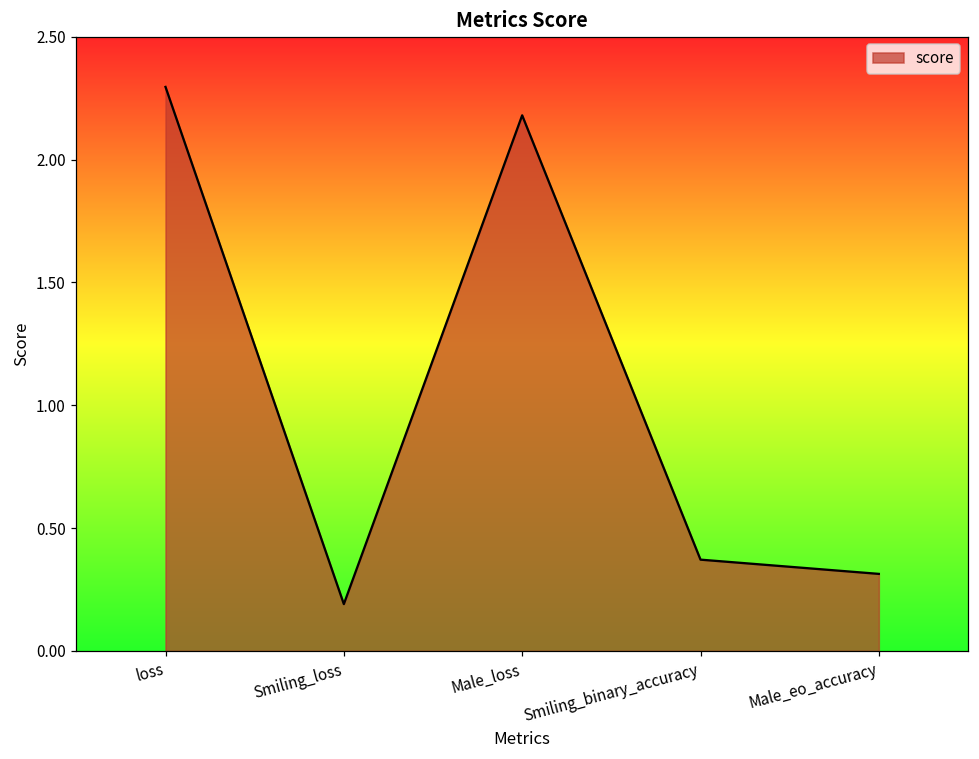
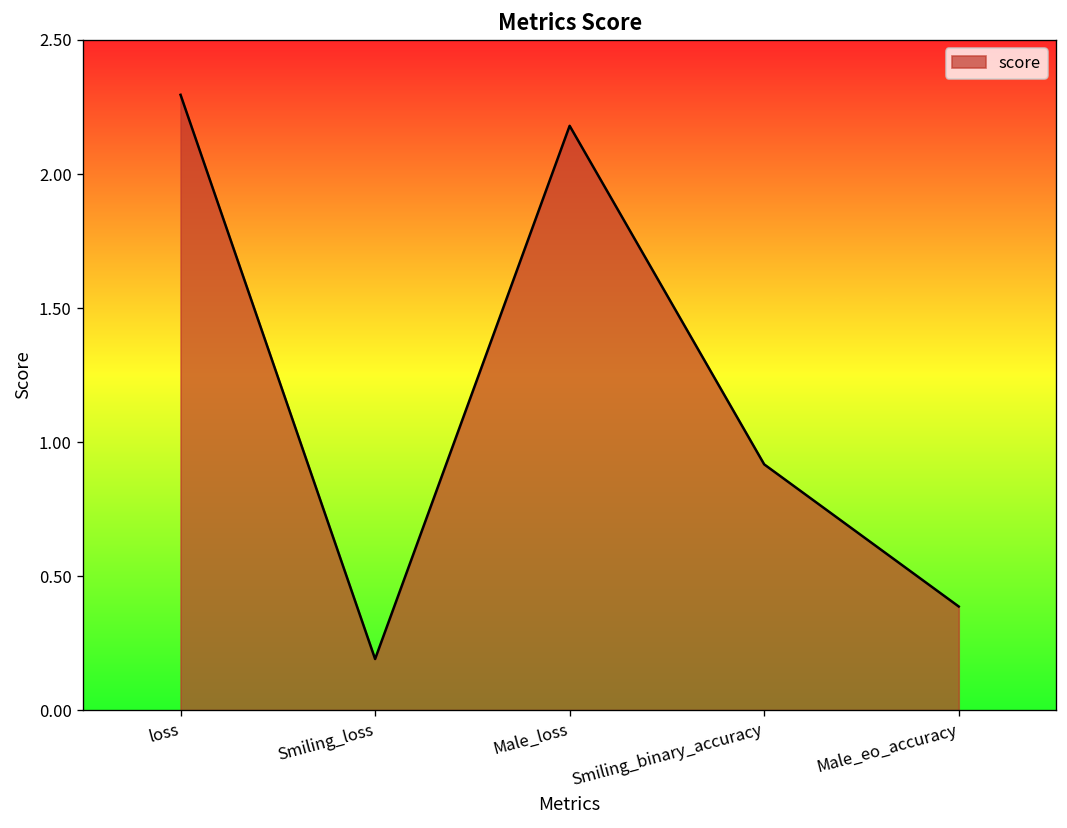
Smiling_binary_accuracy: 0.37 -> 0.92
Male_eo_accuracy: 0.31 -> 0.39
